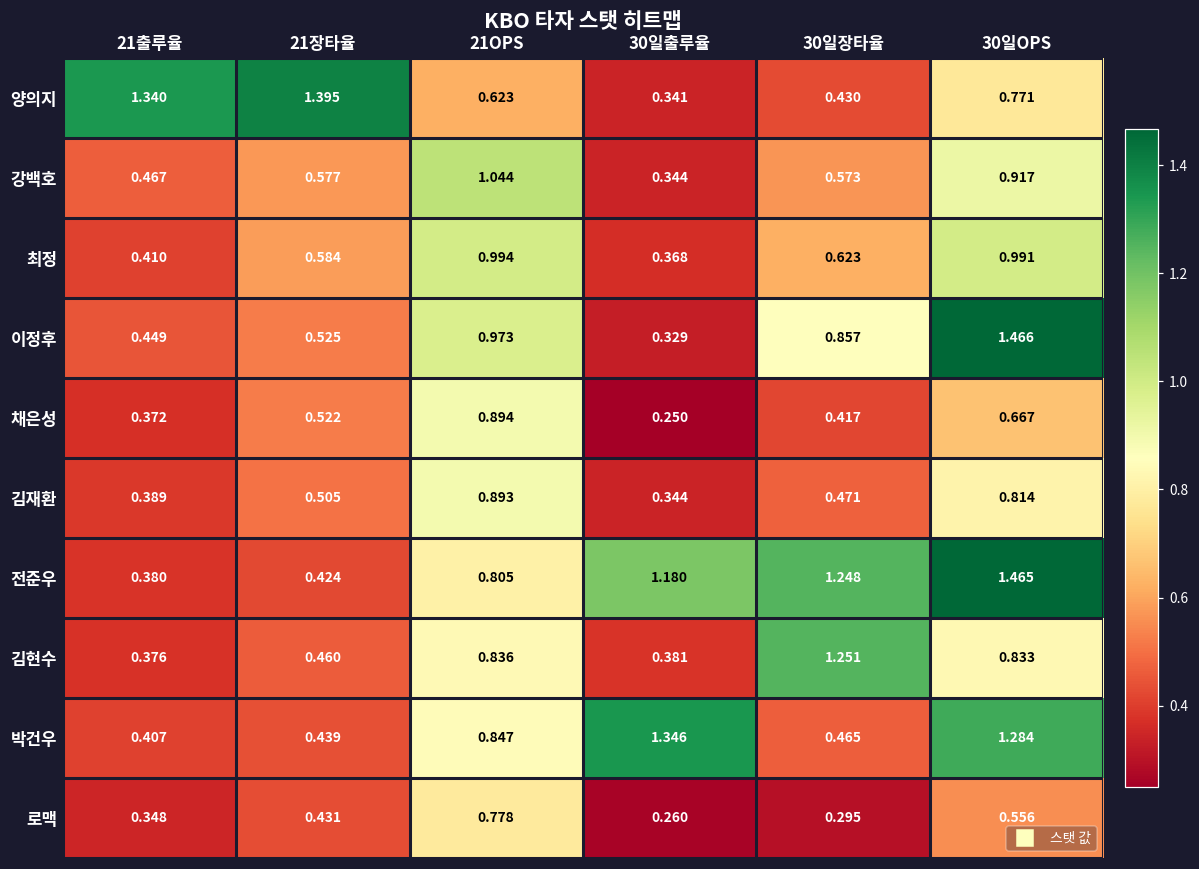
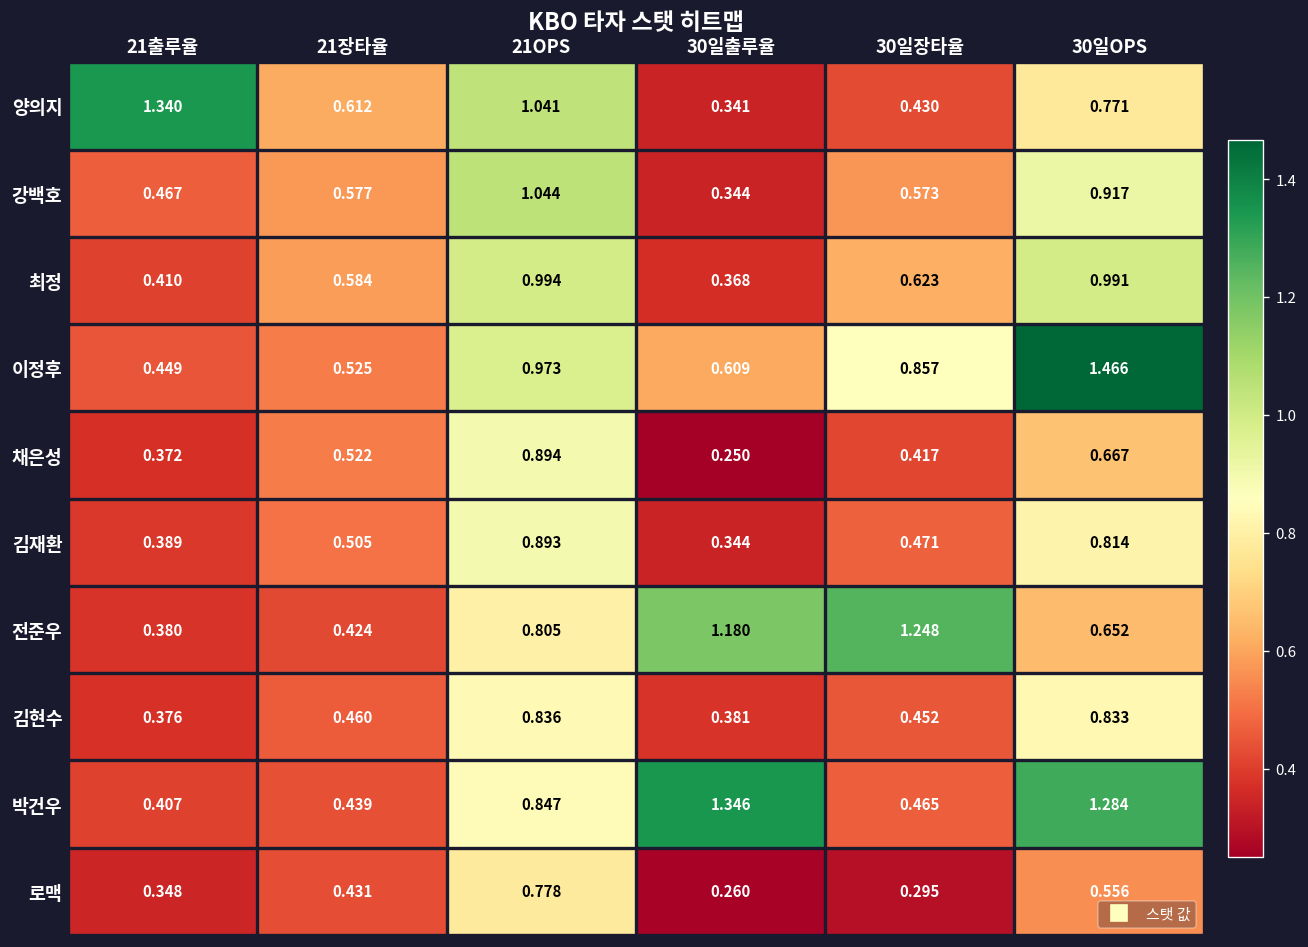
양의지, 21장타율: 1.395 -> 0.612
양의지, 21OPS: 0.623 -> 1.041
이정후, 30일출루율: 0.329 -> 0.609
전준우, 30일OPS: 1.465 -> 0.652
김현수, 30일장타율: 1.251 -> 0.452
